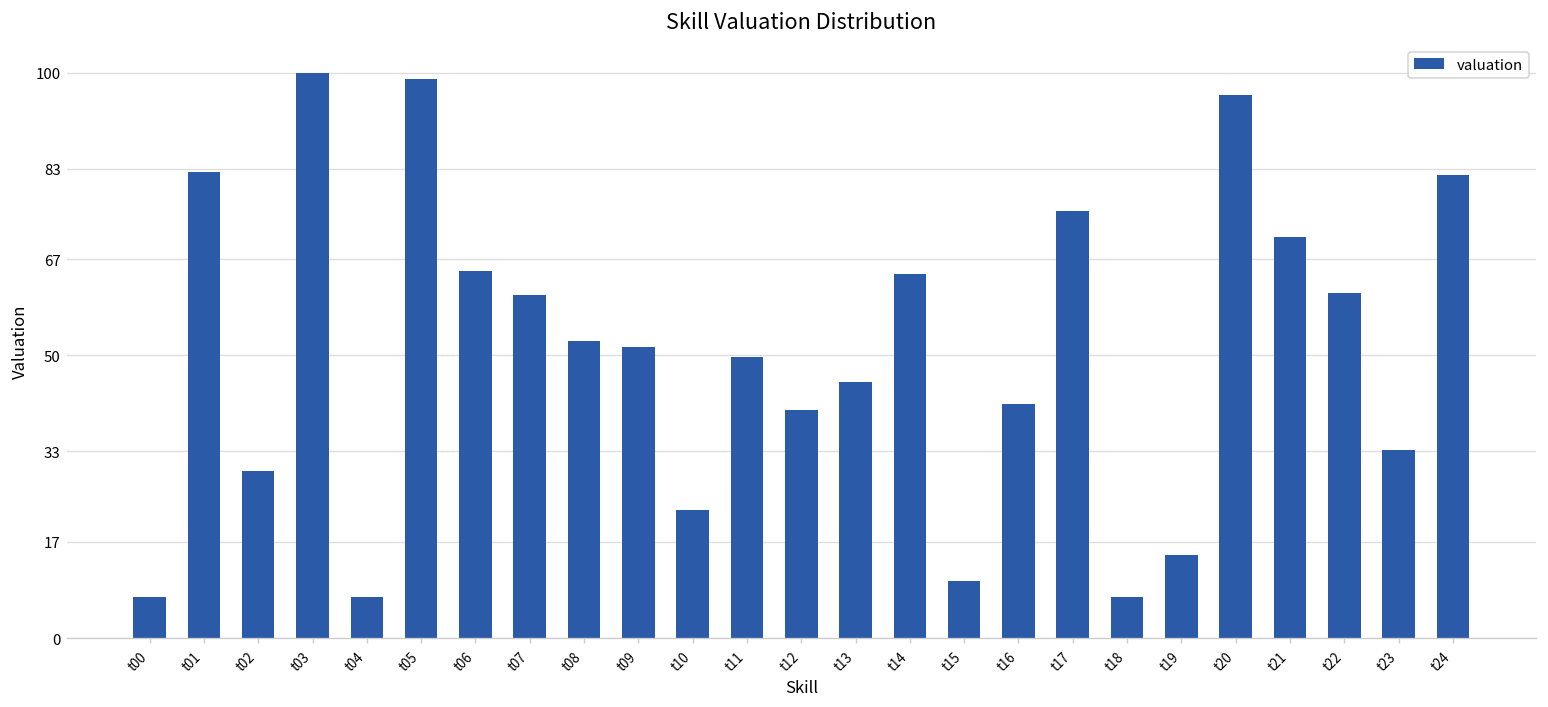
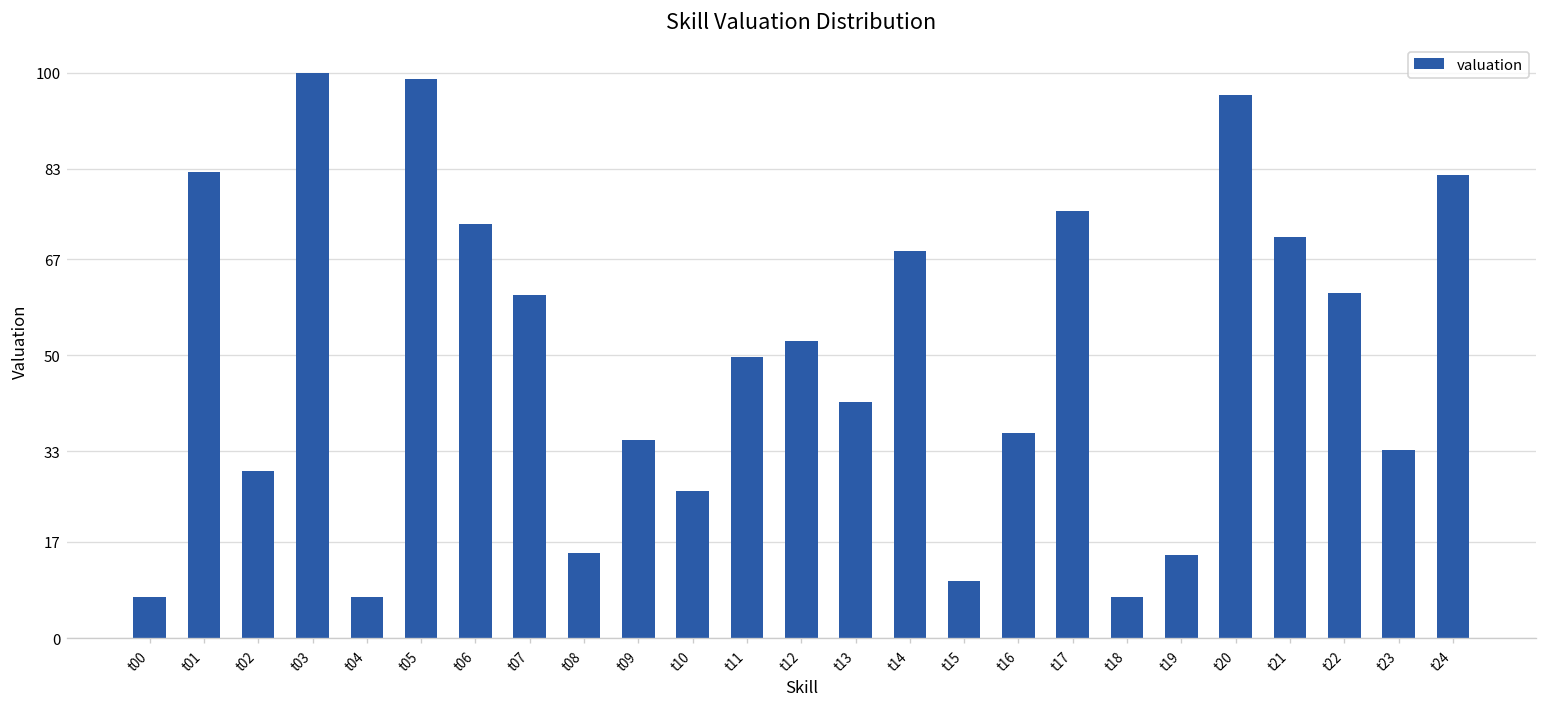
t06: 65 -> 73
t08: 53 -> 15
t09: 51 -> 35
t10: 23 -> 26
t12: 40 -> 53
t13: 45 -> 42
t14: 64 -> 68
t16: 41 -> 36
